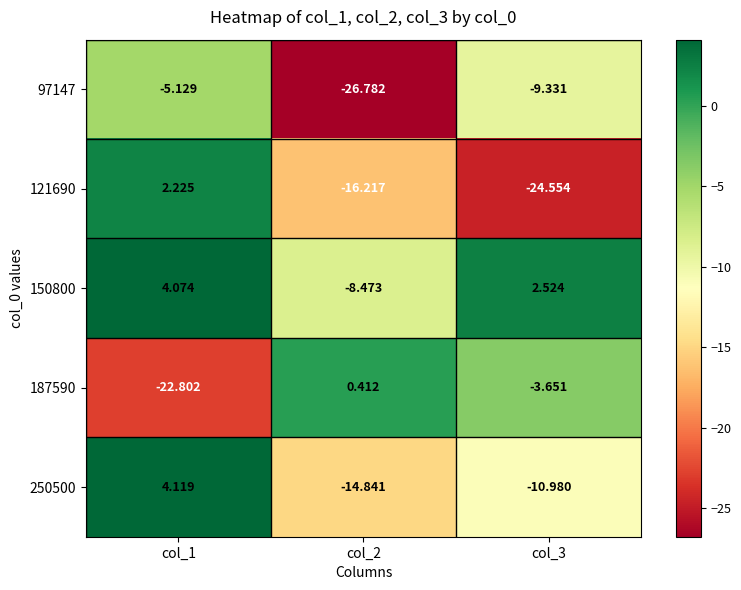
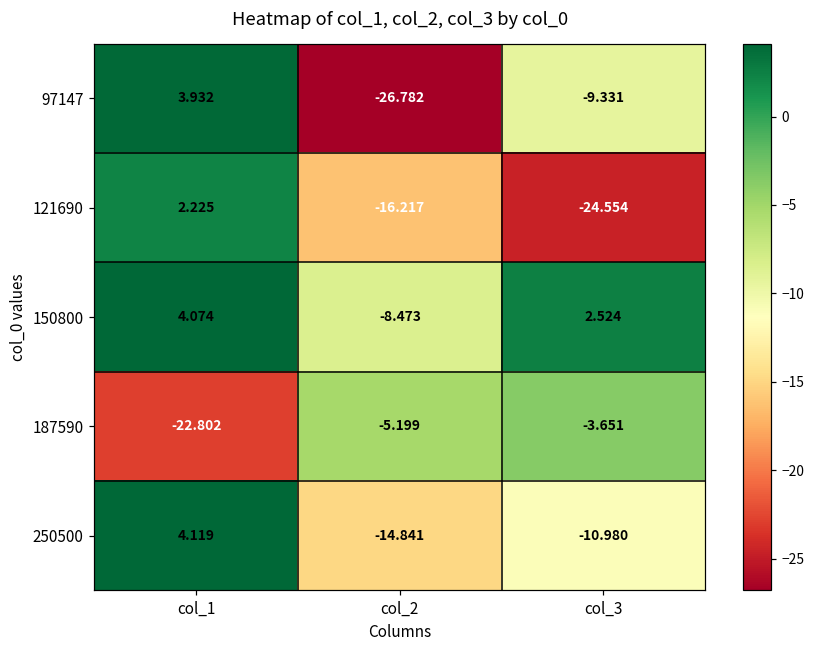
97147, col_1: -5.129 -> 3.932
187590, col_2: 0.412 -> -5.199
